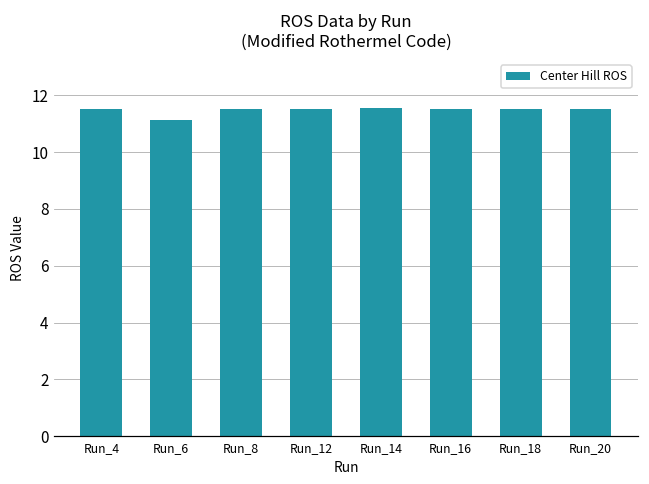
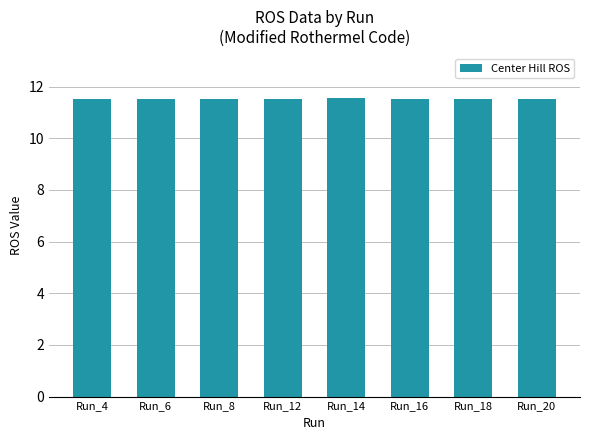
Run_6: 11.1 -> 11.5
